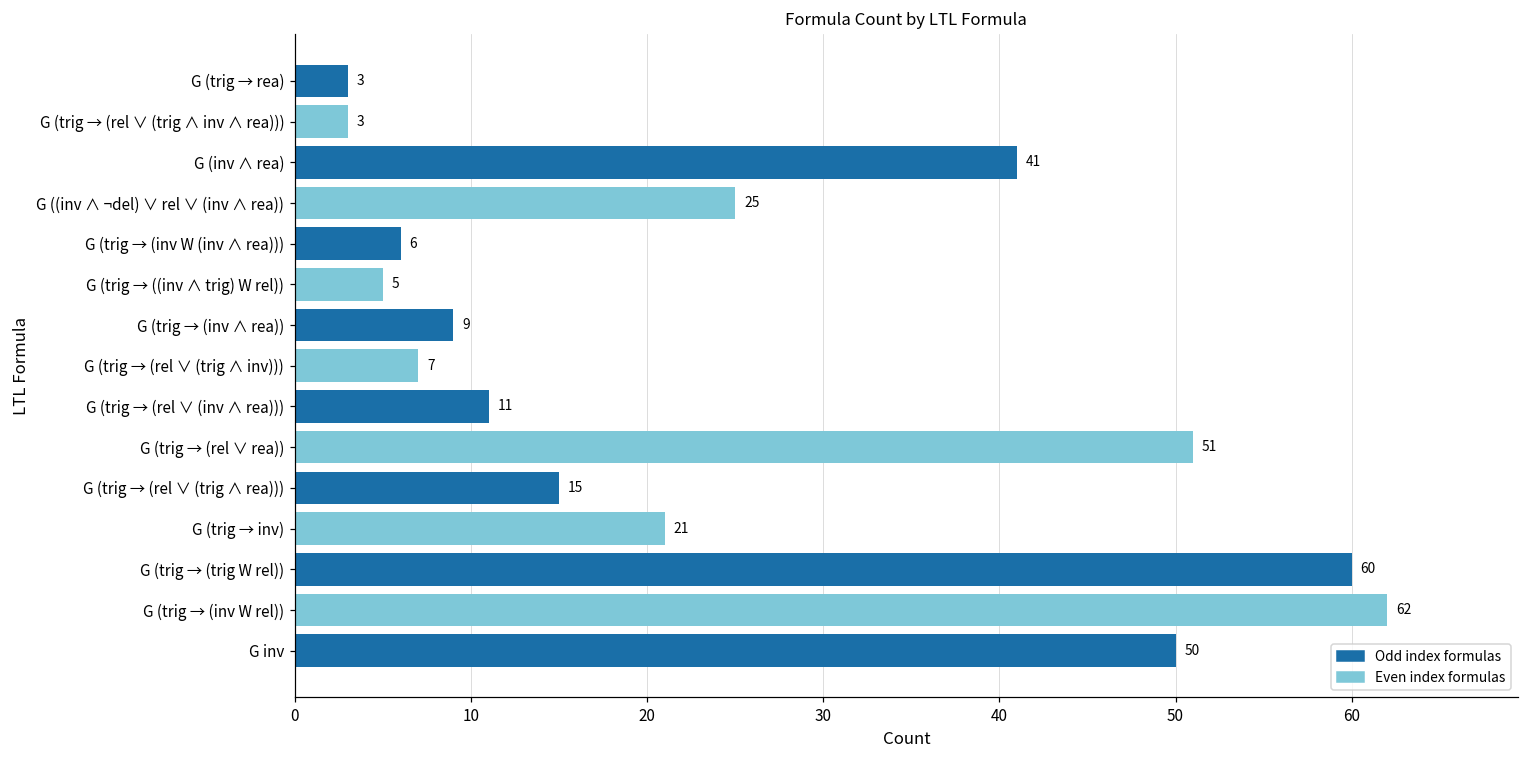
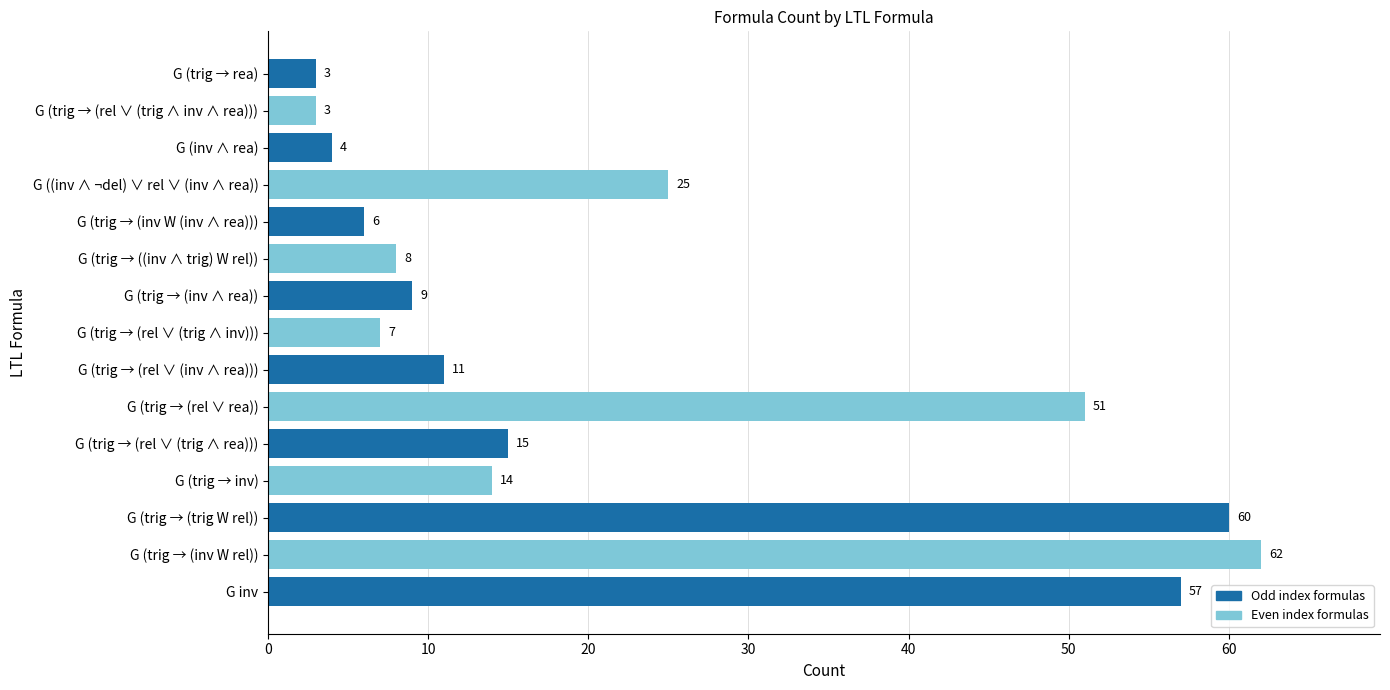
G (inv ∧ rea): 41 -> 4
G (trig → ((inv ∧ trig) W rel)): 5 -> 8
G (trig → inv): 21 -> 14
G inv: 50 -> 57
